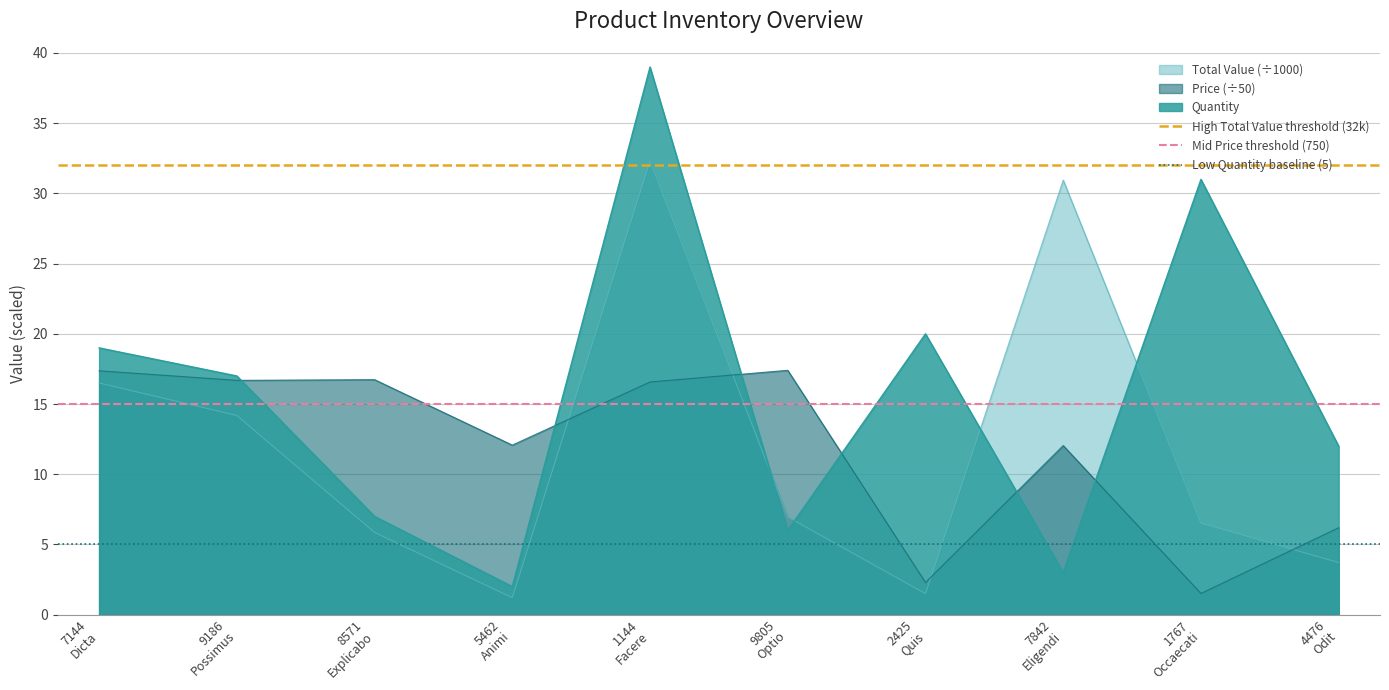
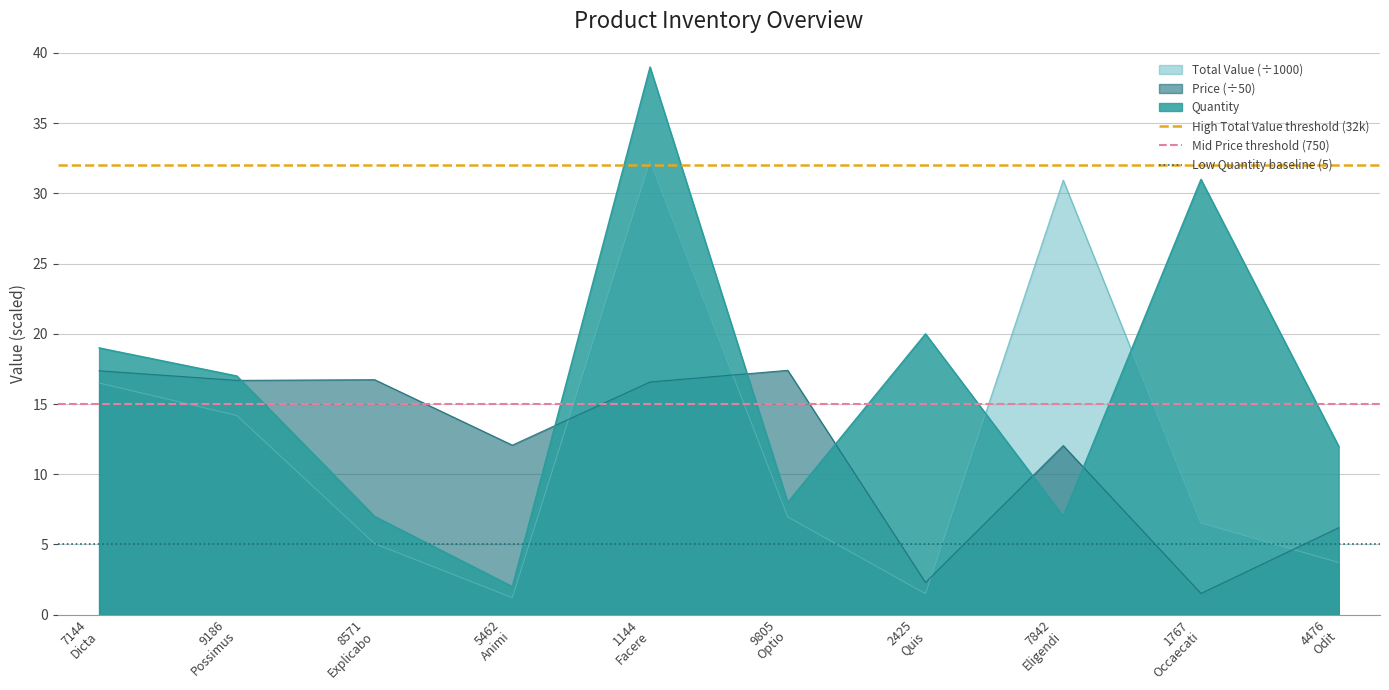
Total Value (÷1000), 8571 Explicabo: 5.9 -> 5.1
Quantity, 9805 Optio: 6 -> 8
Quantity, 7842 Eligendi: 3 -> 7
